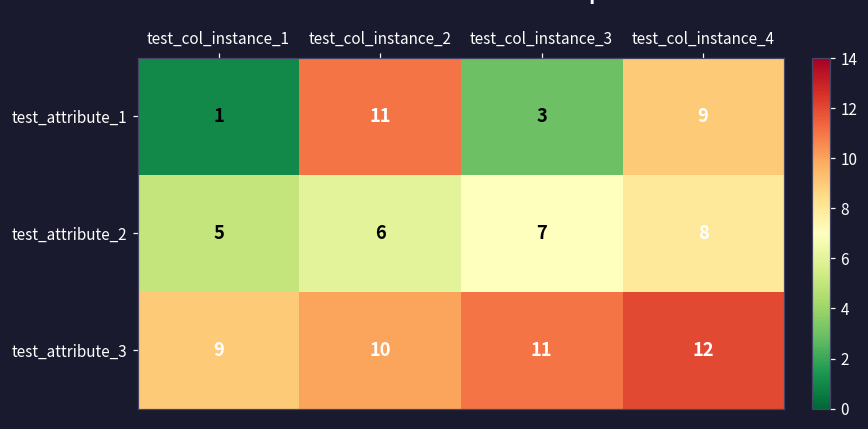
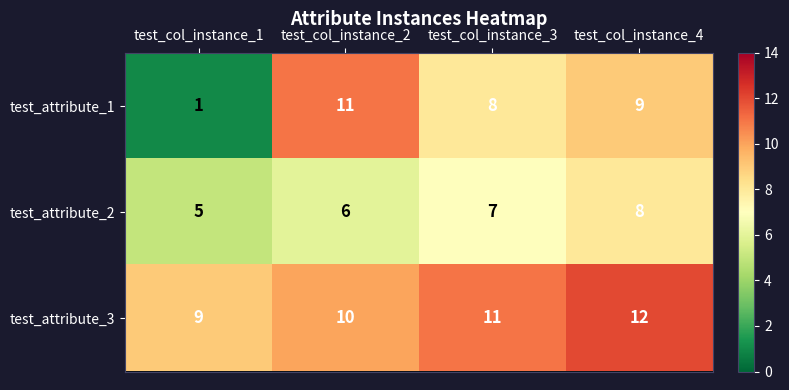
test_attribute_1, test_col_instance_3: 3 -> 8
